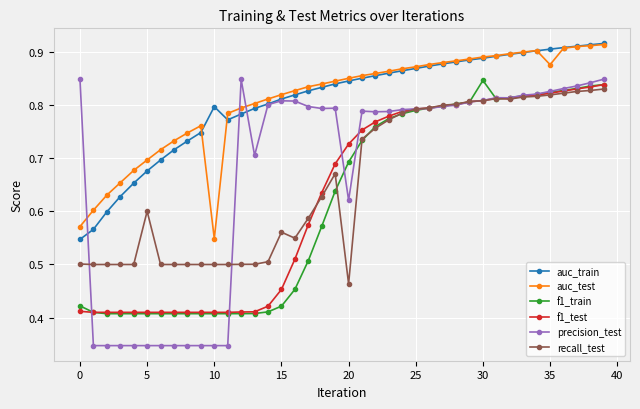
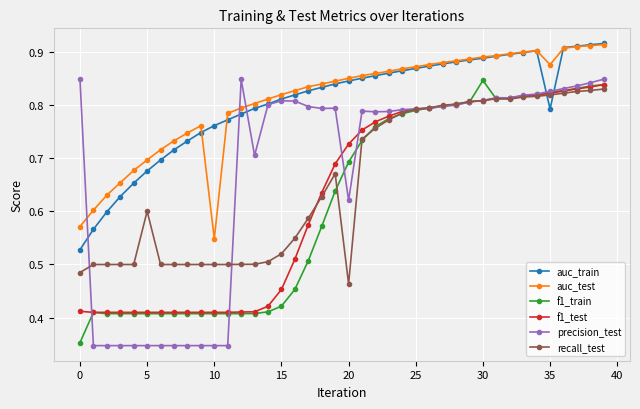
auc_train, 0: 0.55 -> 0.53
f1_train, 0: 0.42 -> 0.35
recall_test, 0: 0.50 -> 0.48
auc_train, 10: 0.80 -> 0.76
recall_test, 15: 0.56 -> 0.52
auc_train, 35: 0.90 -> 0.79
